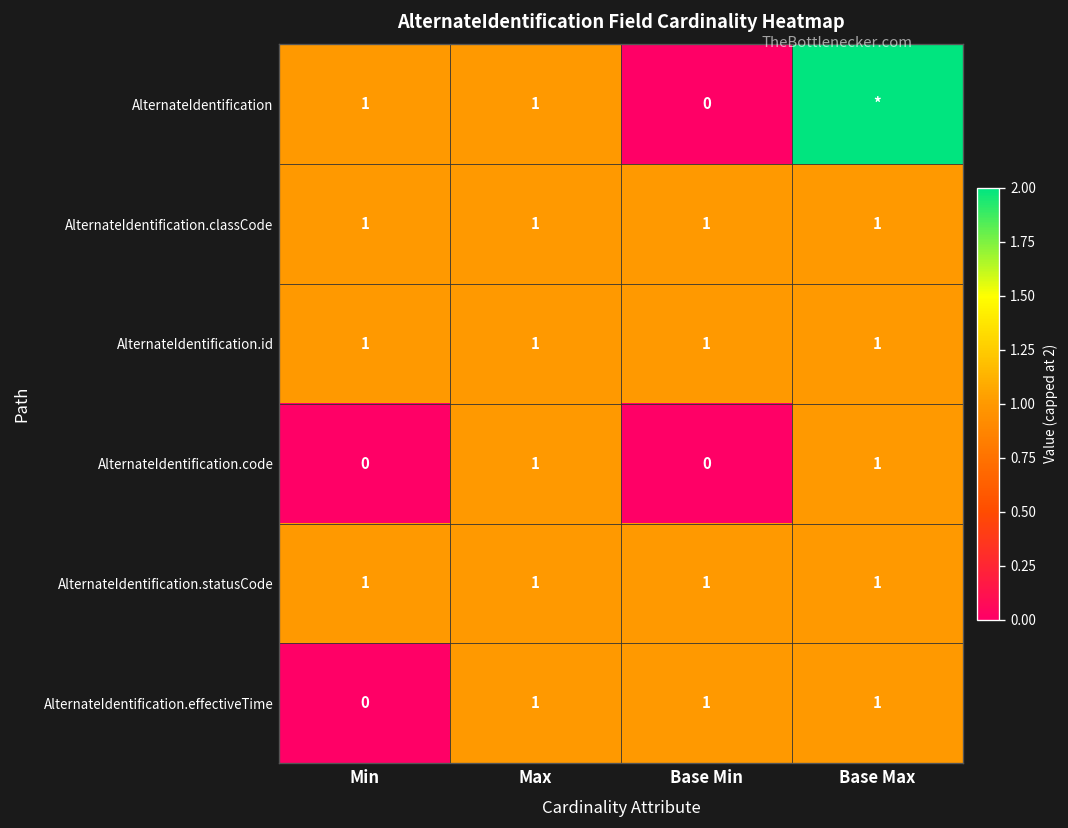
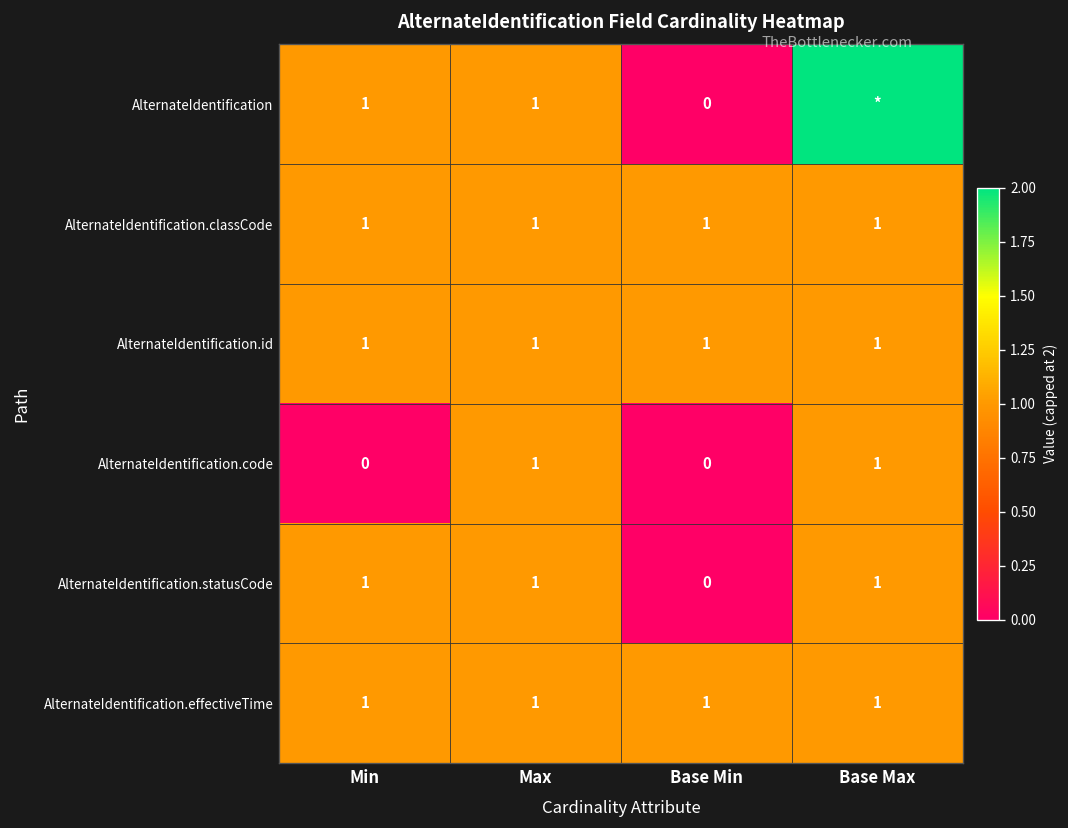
AlternateIdentification.statusCode, Base Min: 1 -> 0
AlternateIdentification.effectiveTime, Min: 0 -> 1
